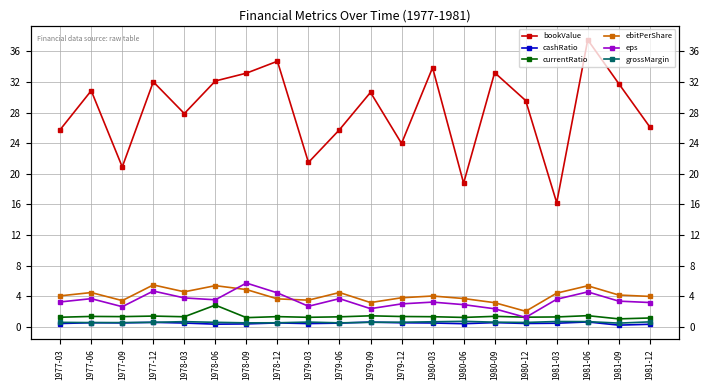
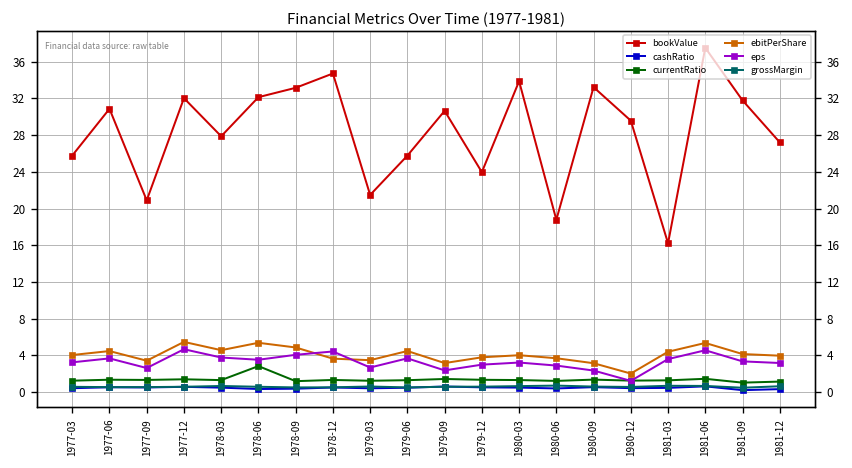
eps, 1978-09: 6 -> 4
bookValue, 1981-12: 26 -> 27
